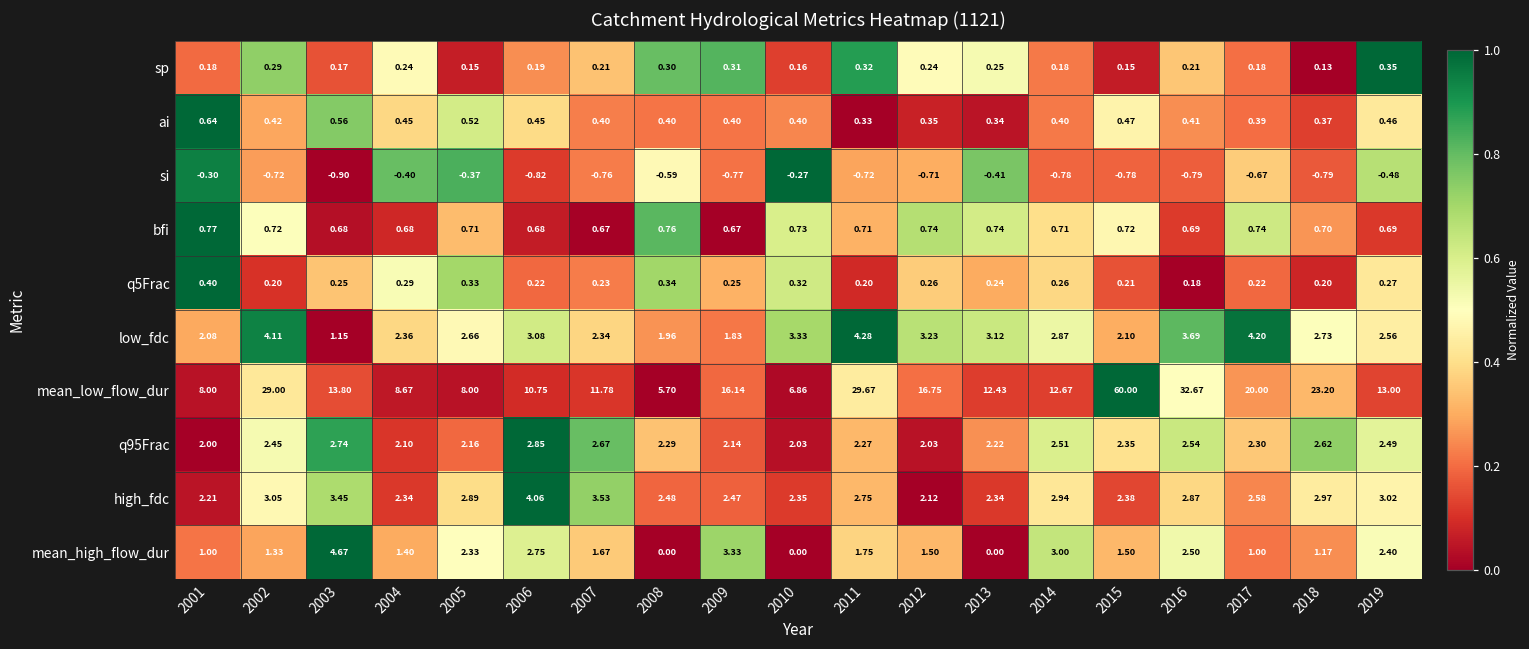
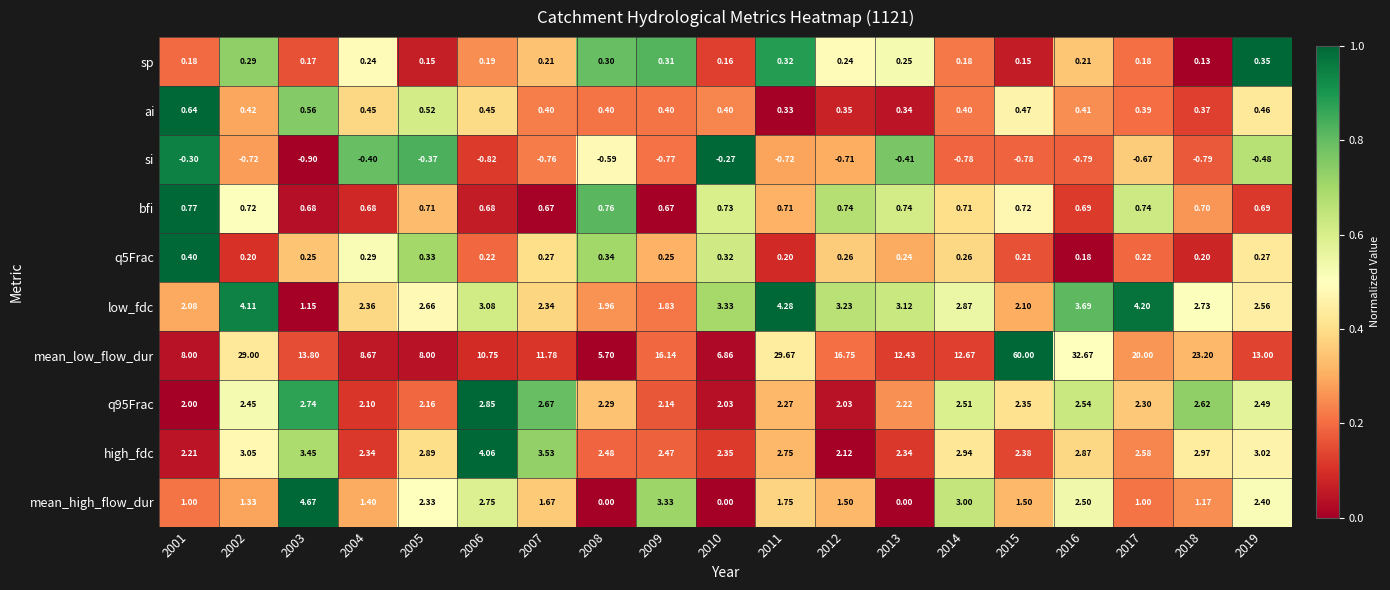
q5Frac, 2007: 0.23 -> 0.27
